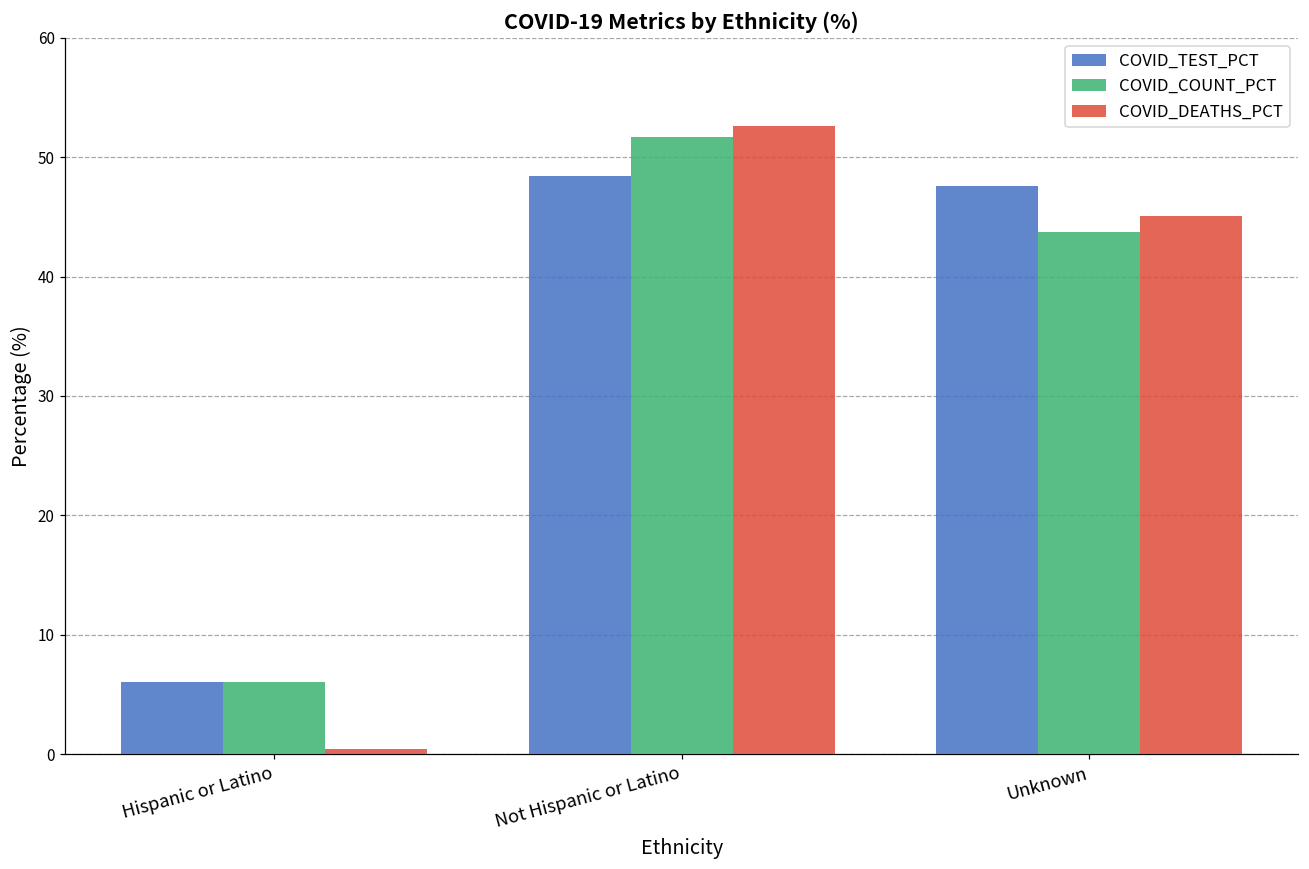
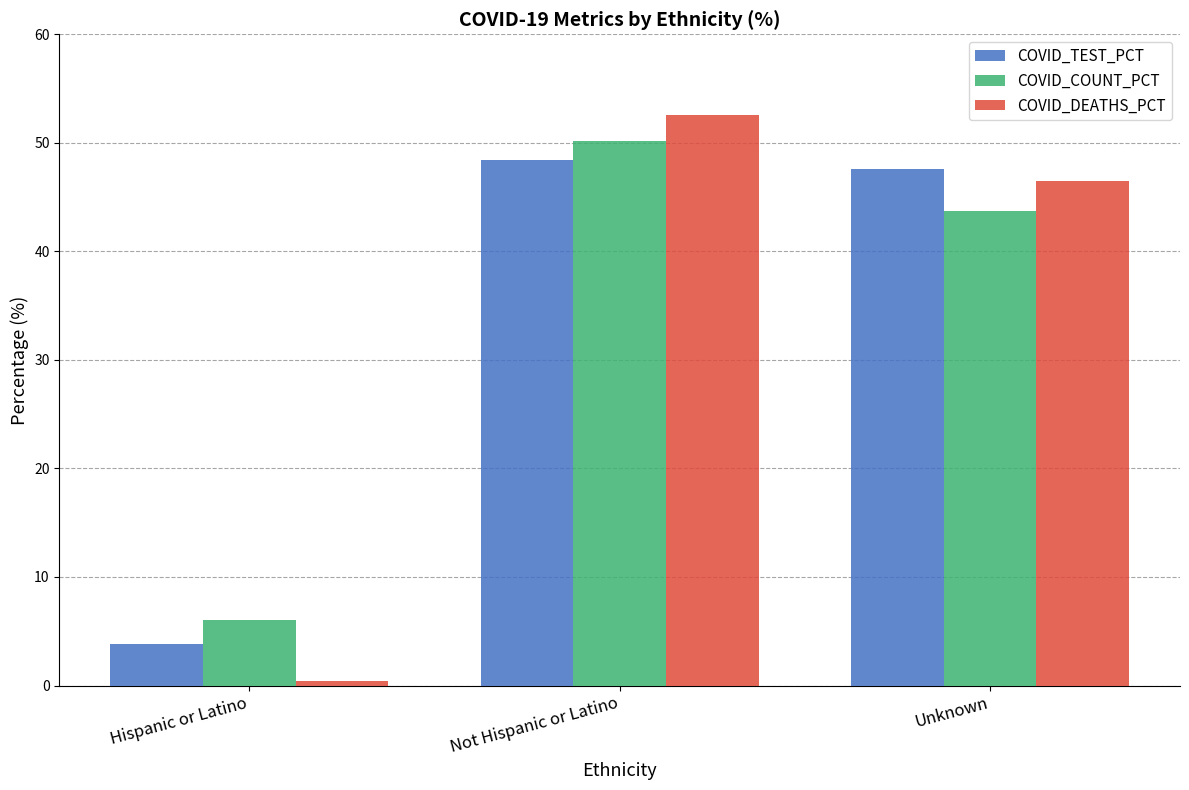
COVID_TEST_PCT, Hispanic or Latino: 6.1 -> 3.8
COVID_COUNT_PCT, Not Hispanic or Latino: 51.7 -> 50.2
COVID_DEATHS_PCT, Unknown: 45.1 -> 46.5
